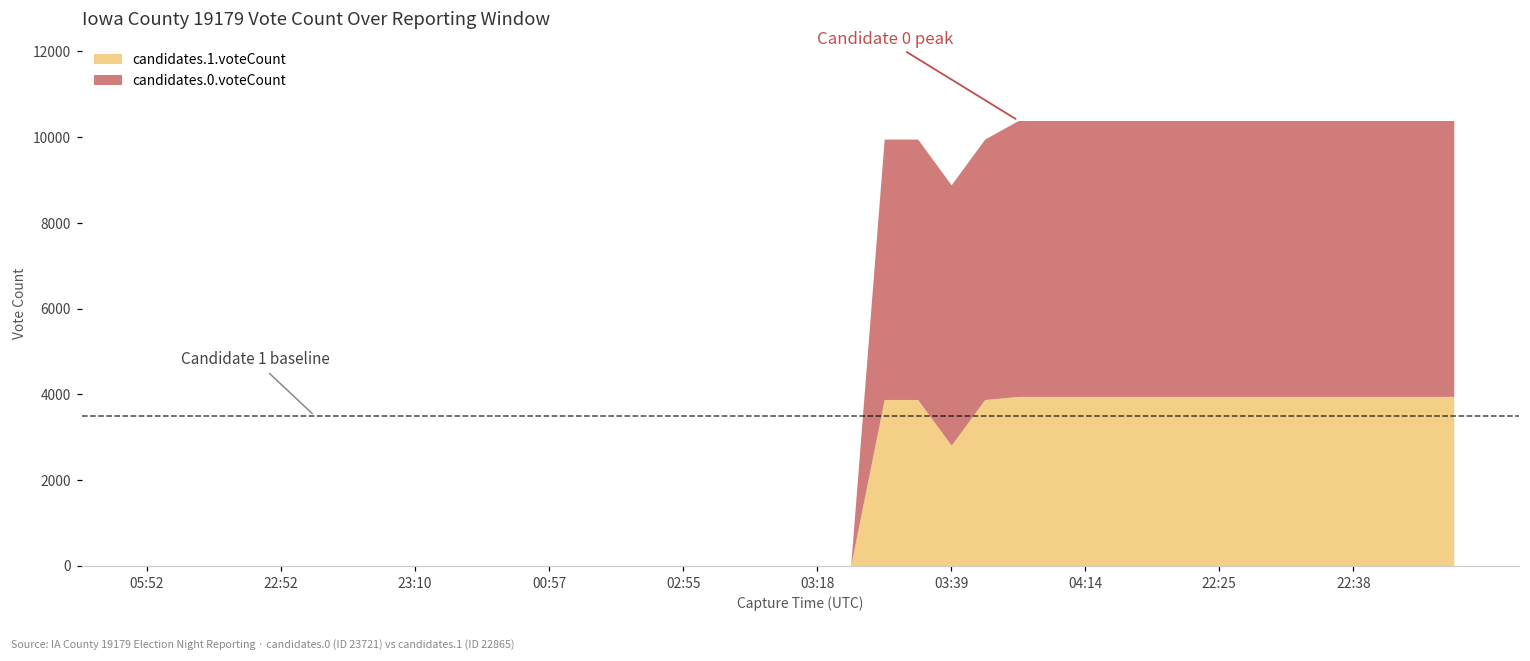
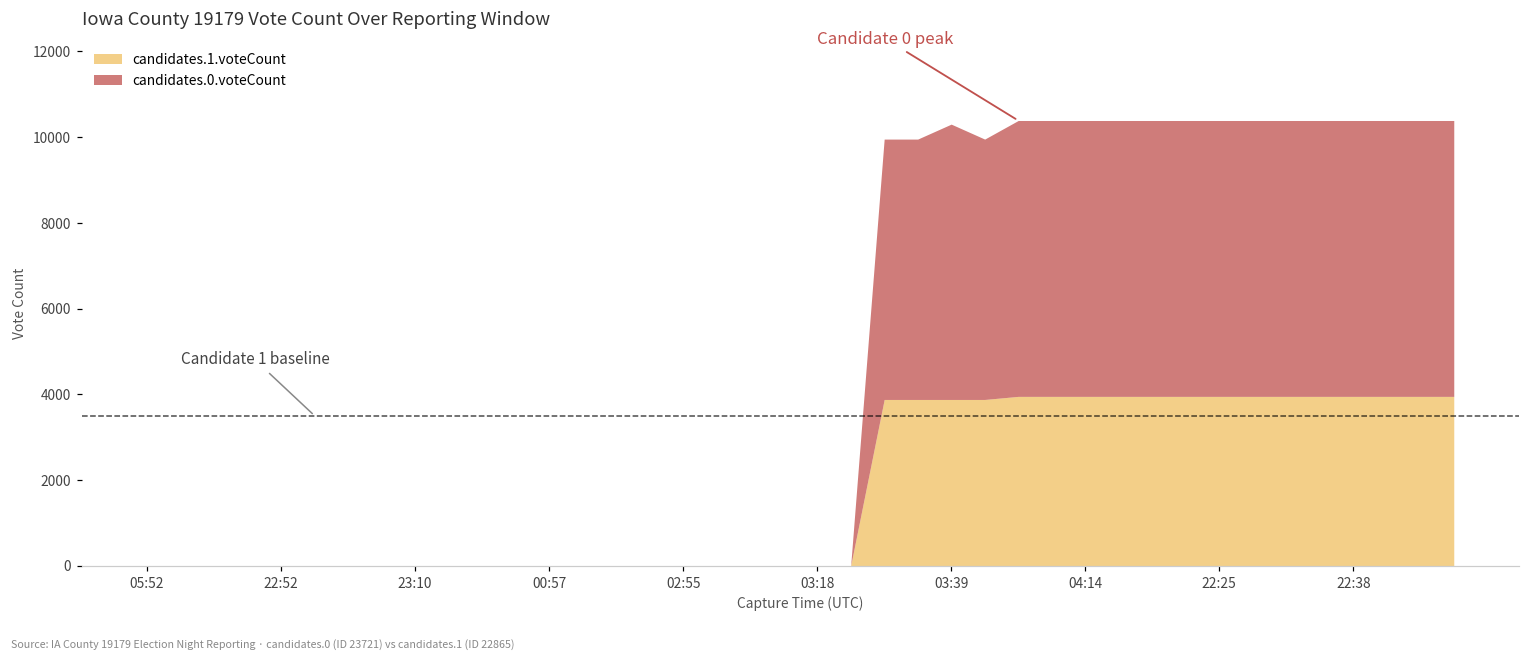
candidates.1.voteCount, 03:39: 2800 -> 3900
candidates.0.voteCount, 03:39: 6100 -> 6400
